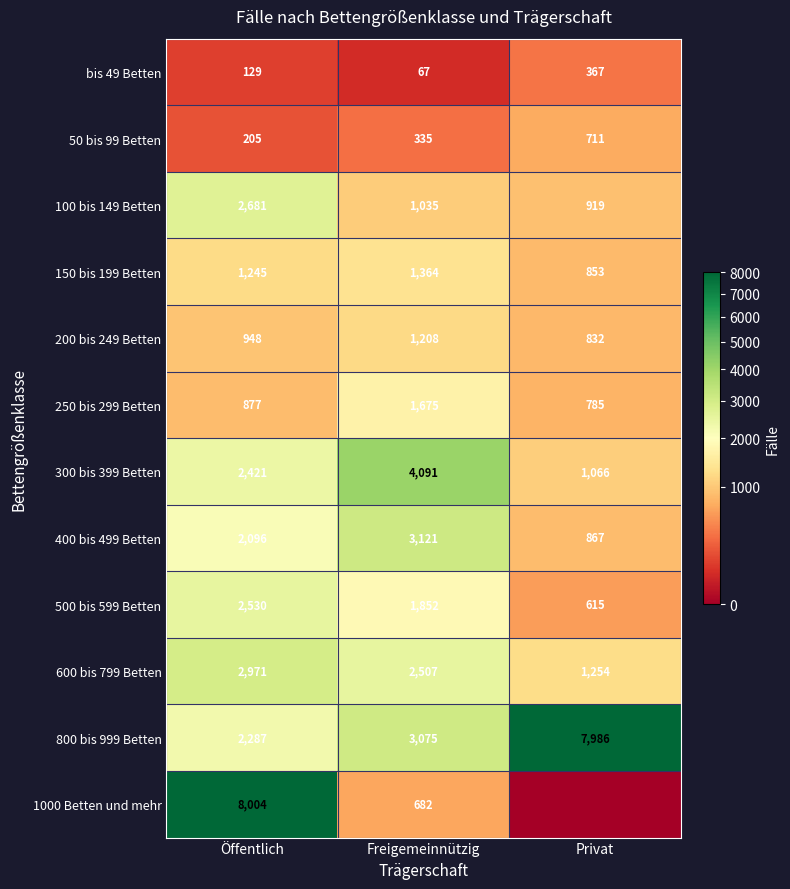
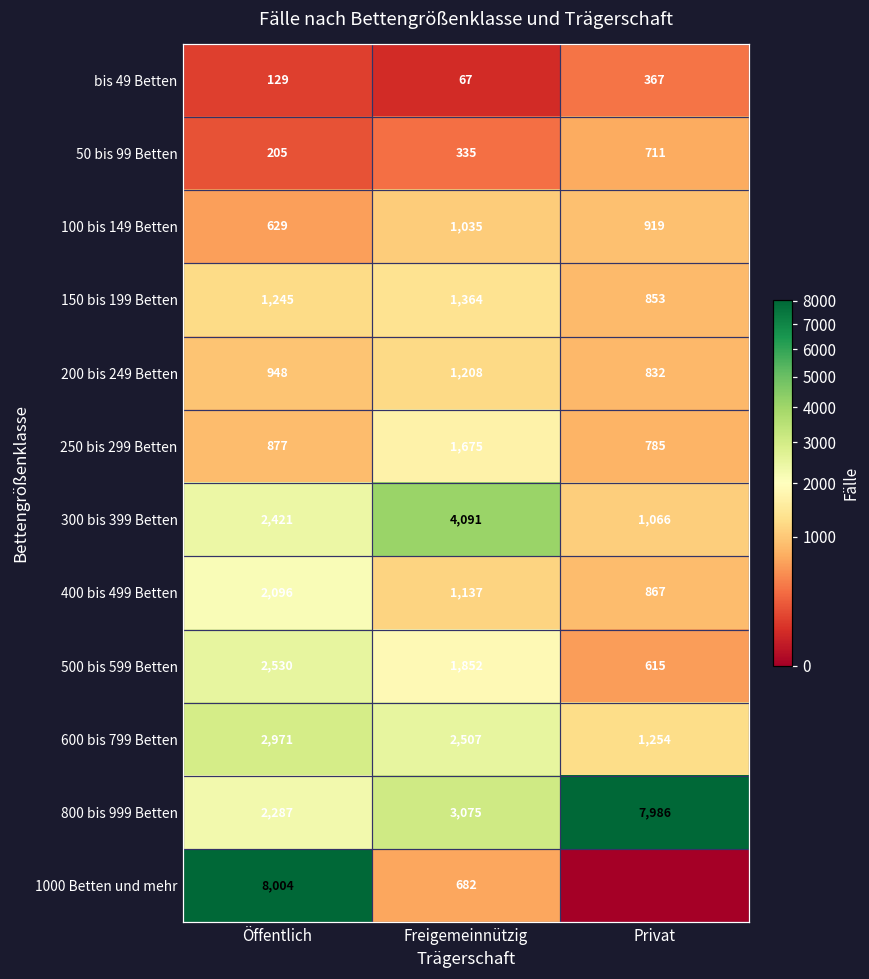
100 bis 149 Betten, Öffentlich: 2,681 -> 629
400 bis 499 Betten, Freigemeinnützig: 3,121 -> 1,137
